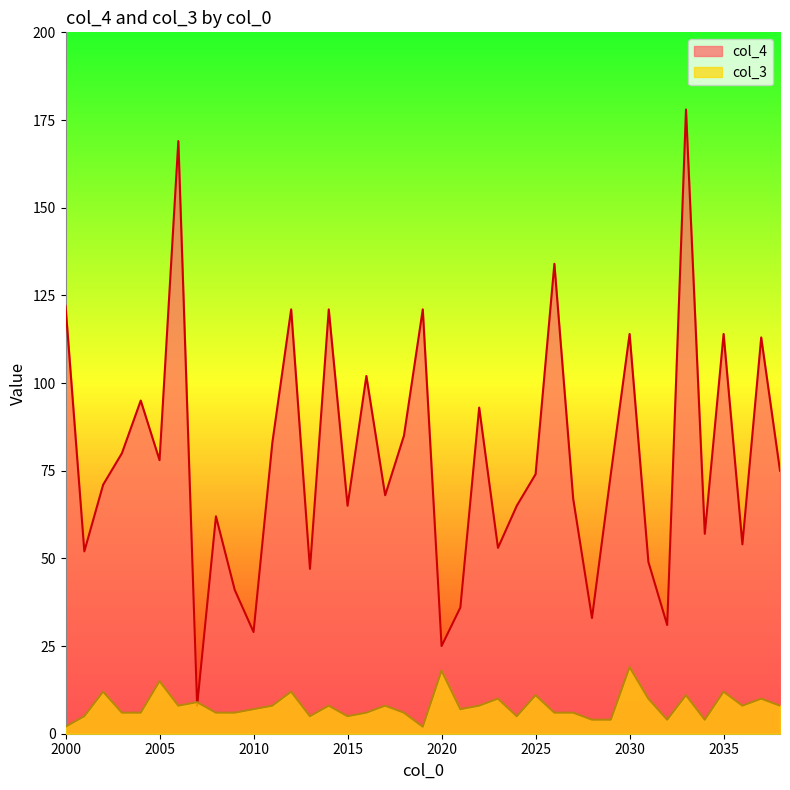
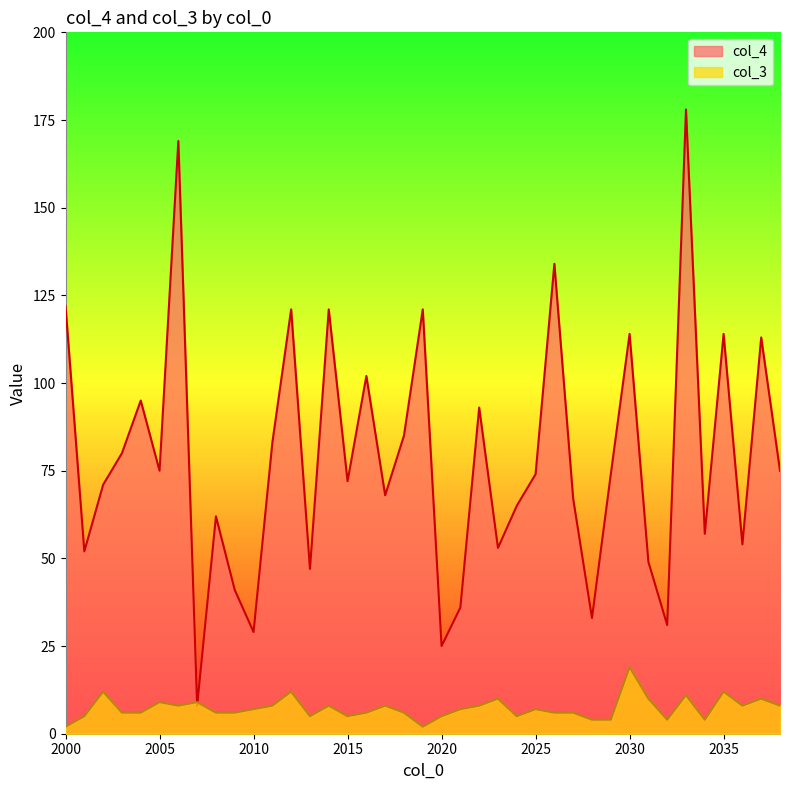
col_4, 2005: 78 -> 75
col_3, 2005: 15 -> 9
col_4, 2015: 65 -> 72
col_3, 2020: 18 -> 5
col_3, 2025: 11 -> 7
